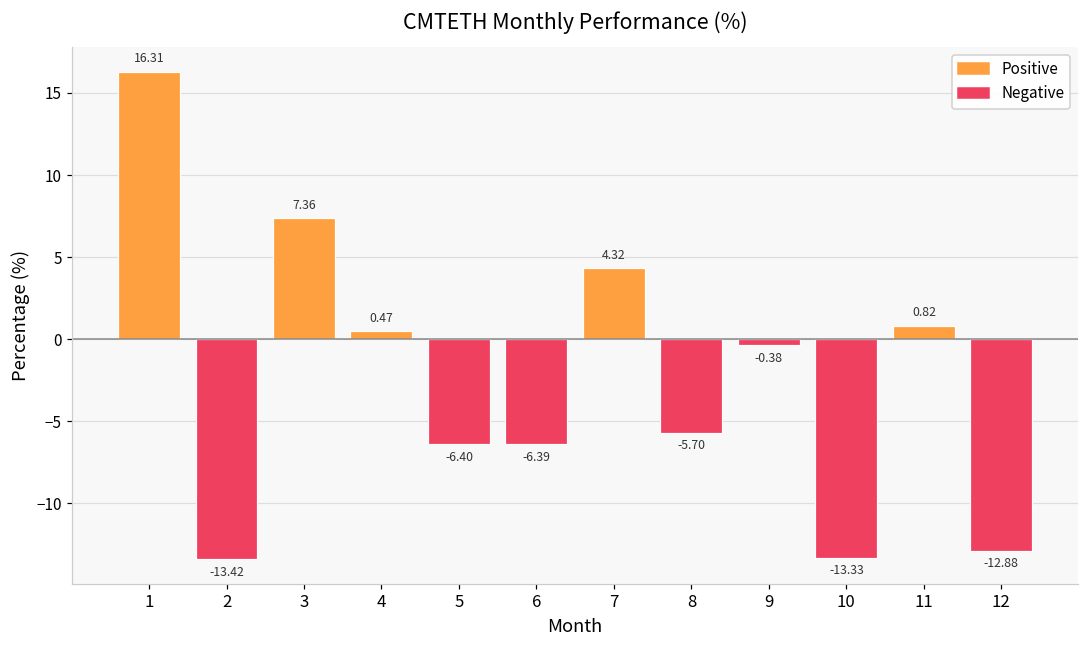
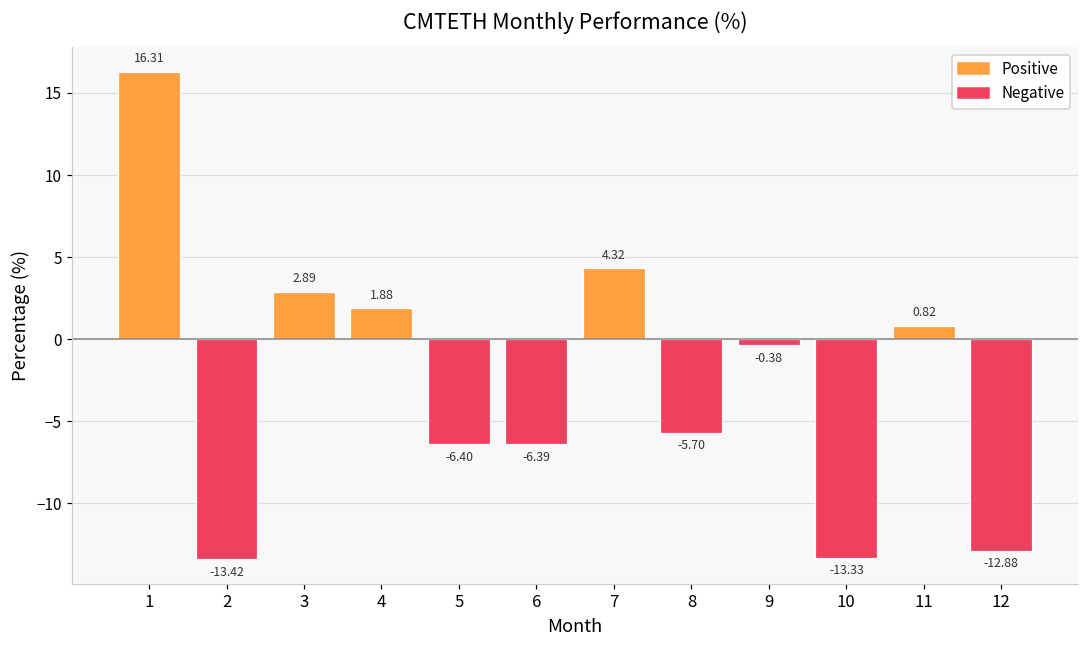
3: 7.36 -> 2.89
4: 0.47 -> 1.88
